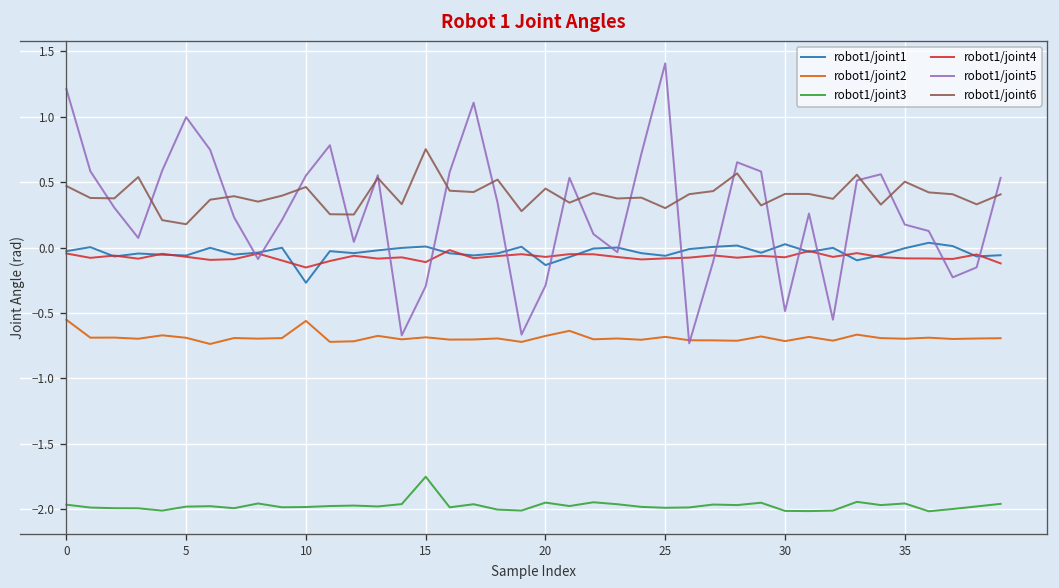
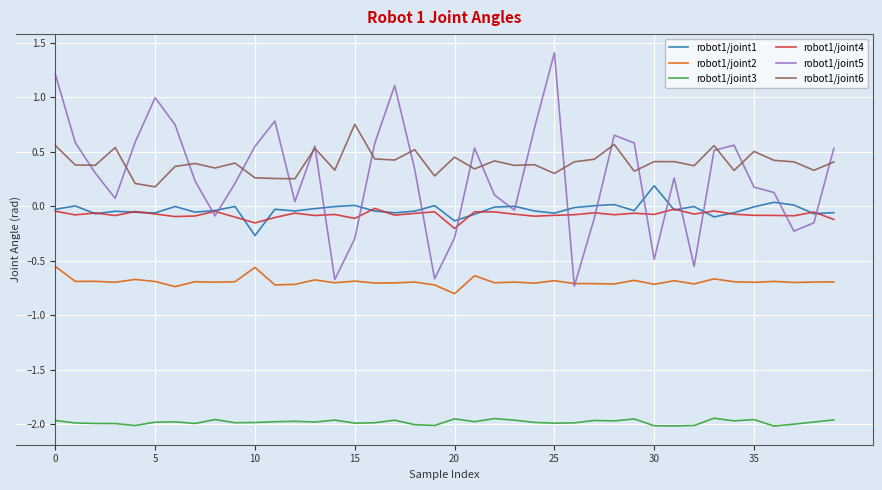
robot1/joint6, 0: 0.47 -> 0.56
robot1/joint6, 10: 0.46 -> 0.26
robot1/joint3, 15: -1.75 -> -1.99
robot1/joint2, 20: -0.67 -> -0.80
robot1/joint4, 20: -0.07 -> -0.20
robot1/joint1, 30: 0.03 -> 0.19
